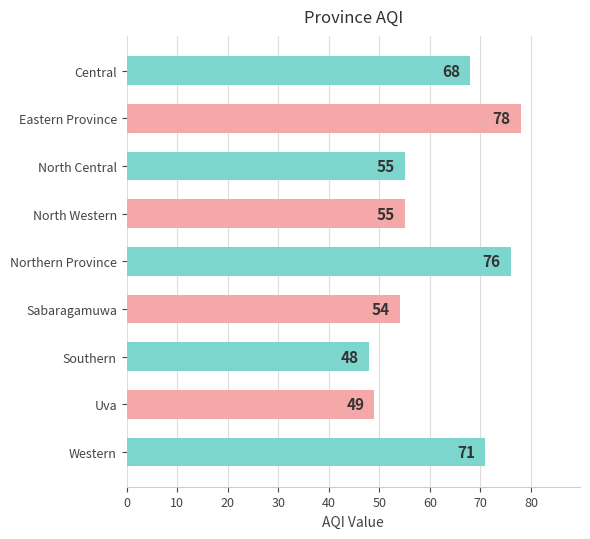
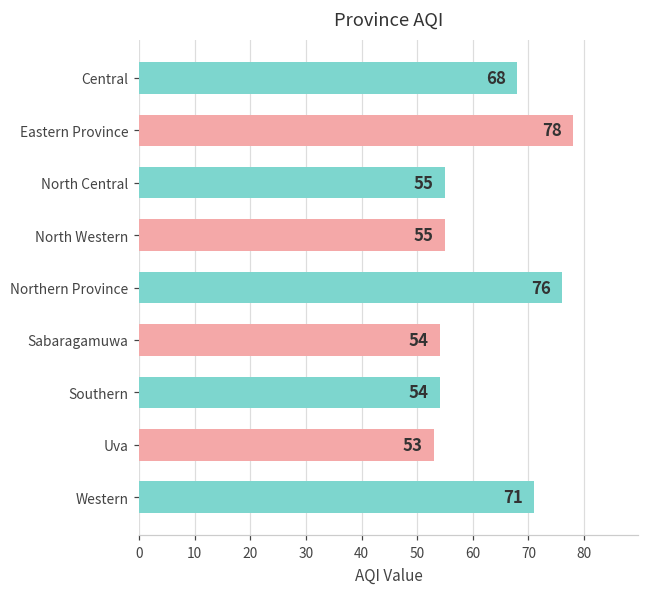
Southern: 48 -> 54
Uva: 49 -> 53
